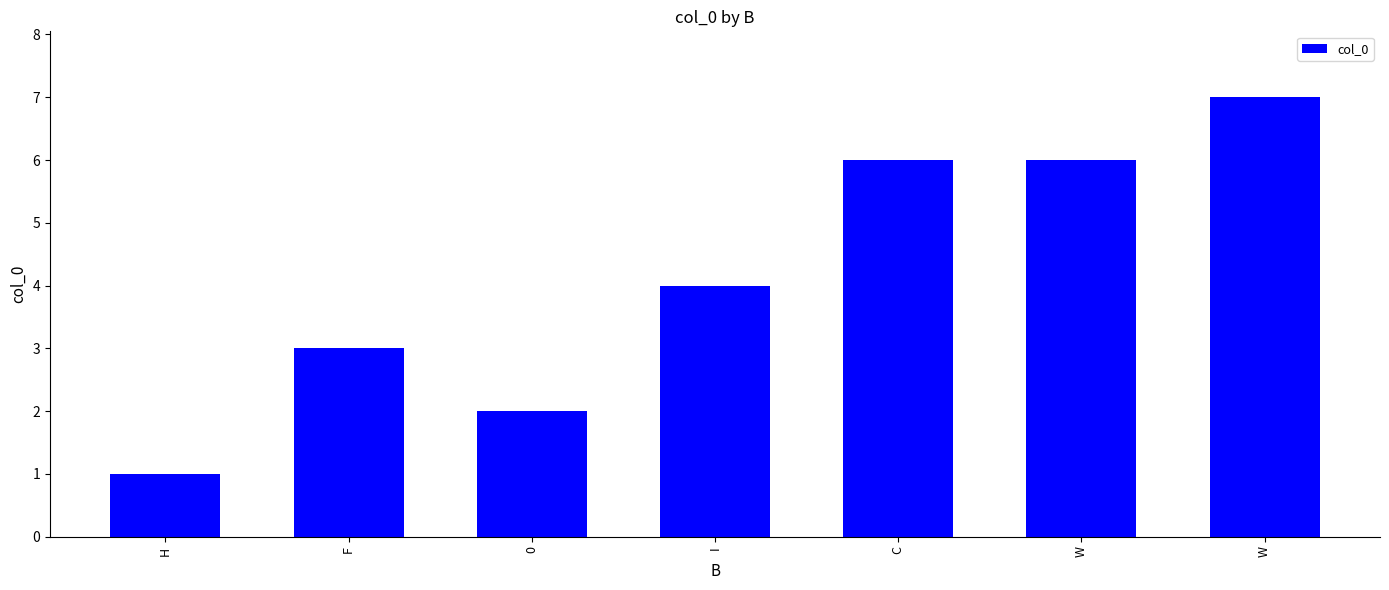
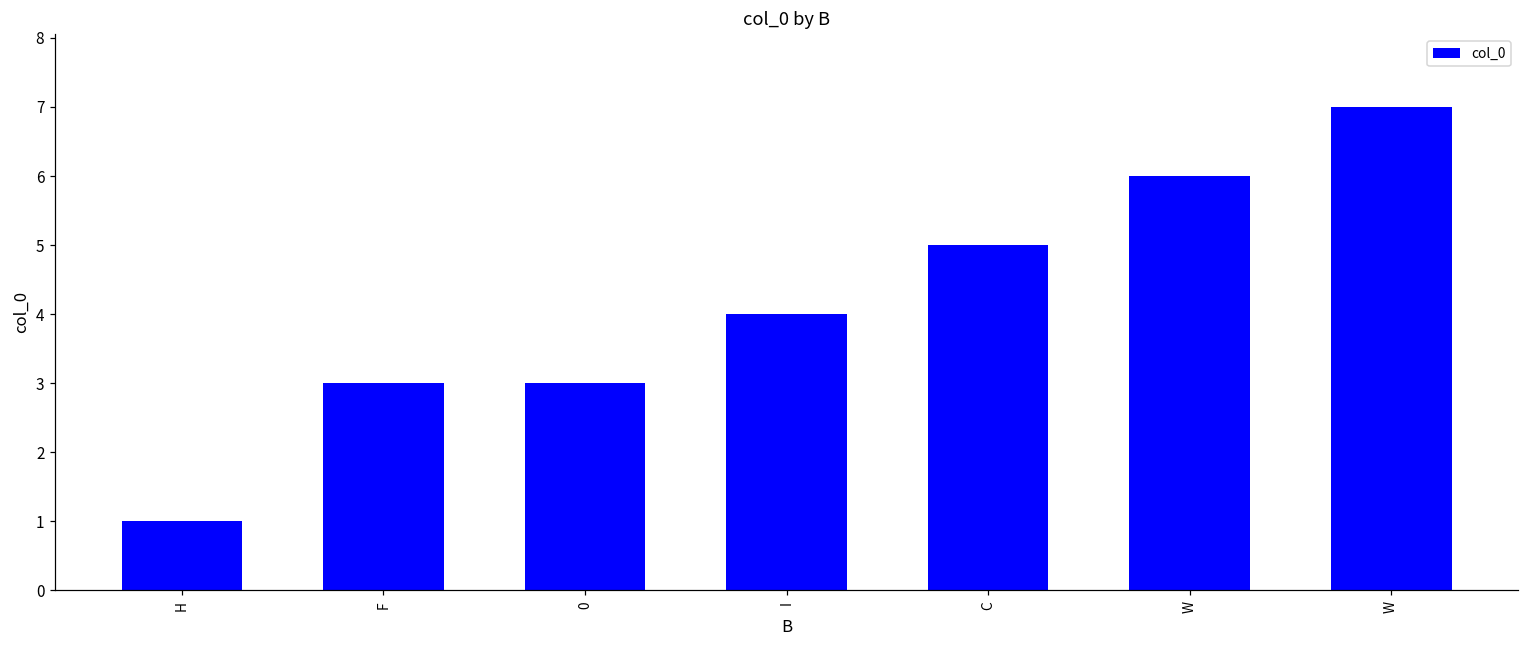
0: 2 -> 3
C: 6 -> 5
